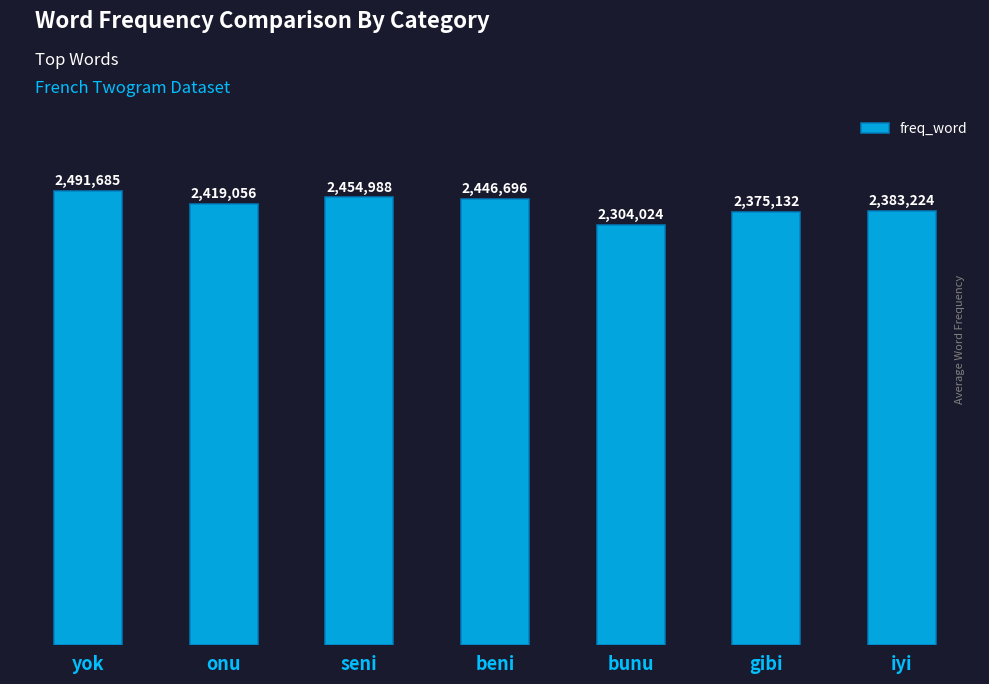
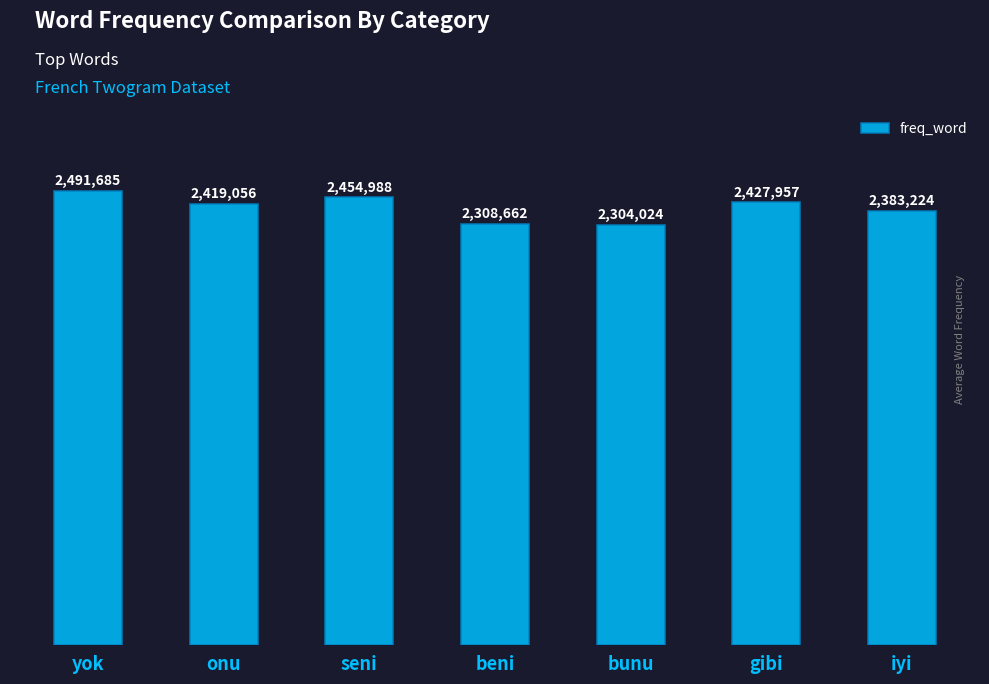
beni: 2,446,696 -> 2,308,662
gibi: 2,375,132 -> 2,427,957
